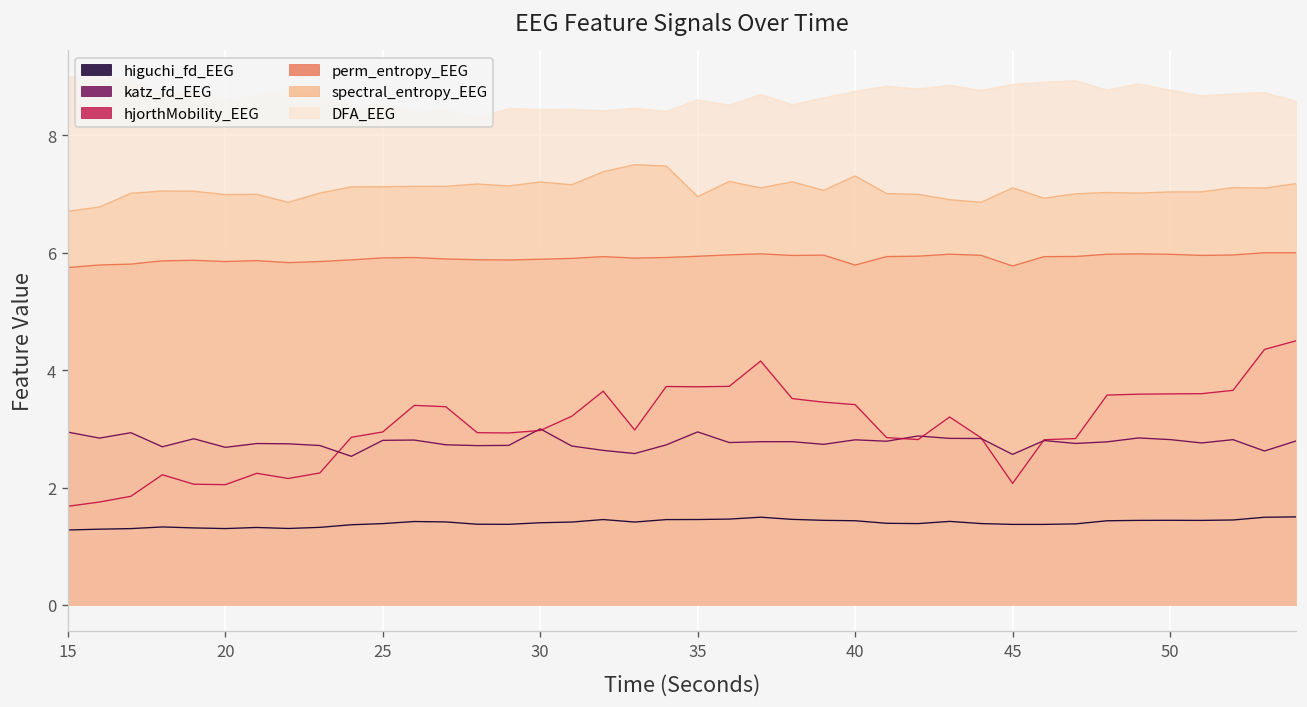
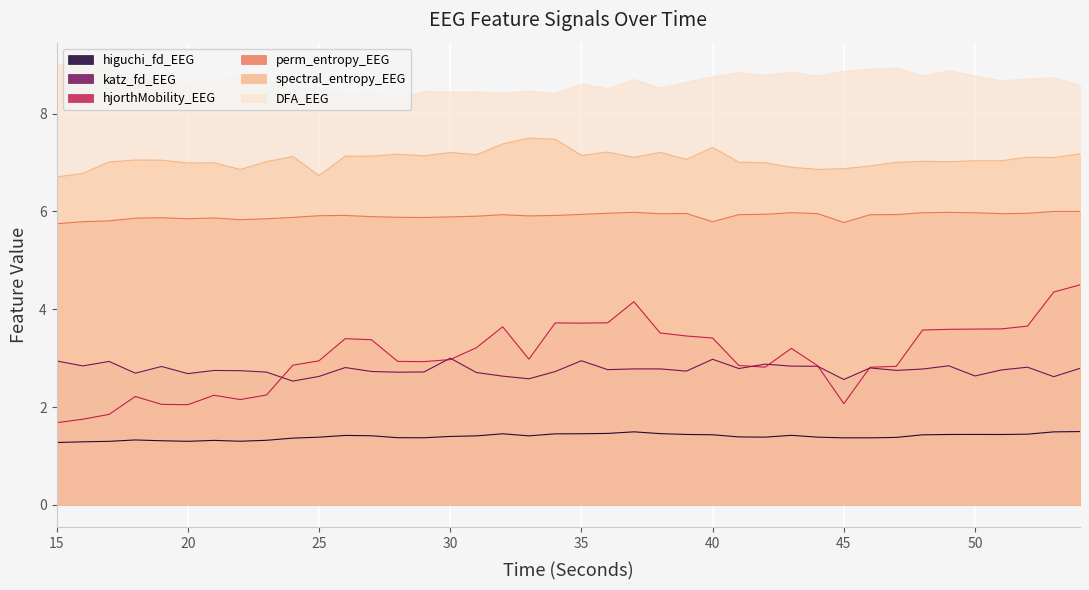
katz_fd_EEG, 25: 2.8 -> 2.6
spectral_entropy_EEG, 25: 7.1 -> 6.7
spectral_entropy_EEG, 35: 7.0 -> 7.1
katz_fd_EEG, 40: 2.8 -> 3.0
spectral_entropy_EEG, 45: 7.1 -> 6.9
katz_fd_EEG, 50: 2.8 -> 2.6
